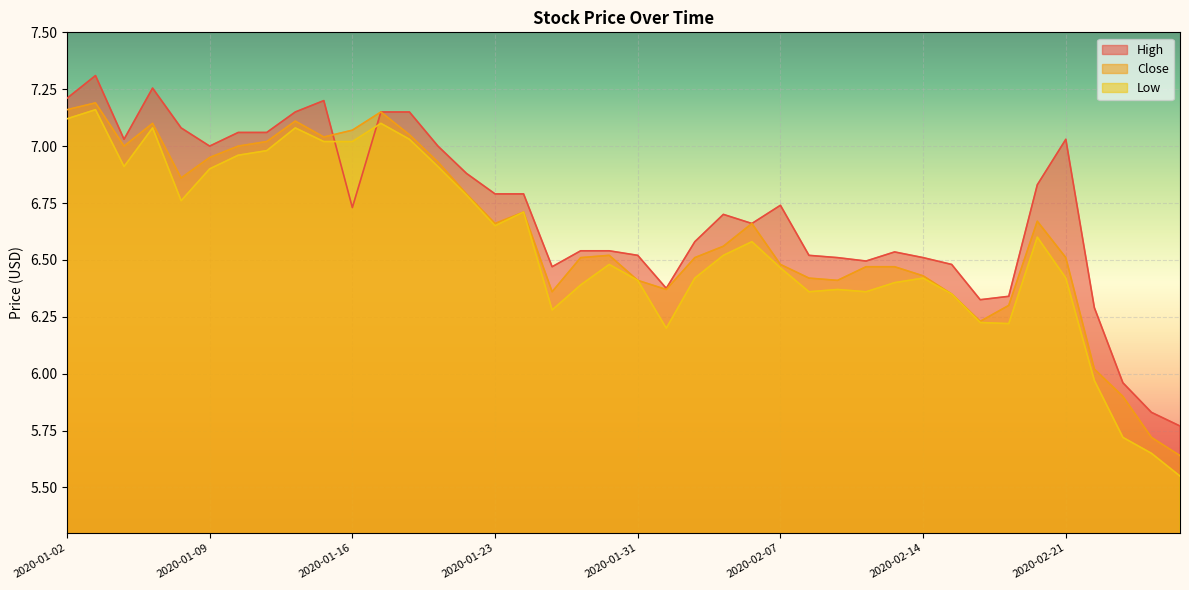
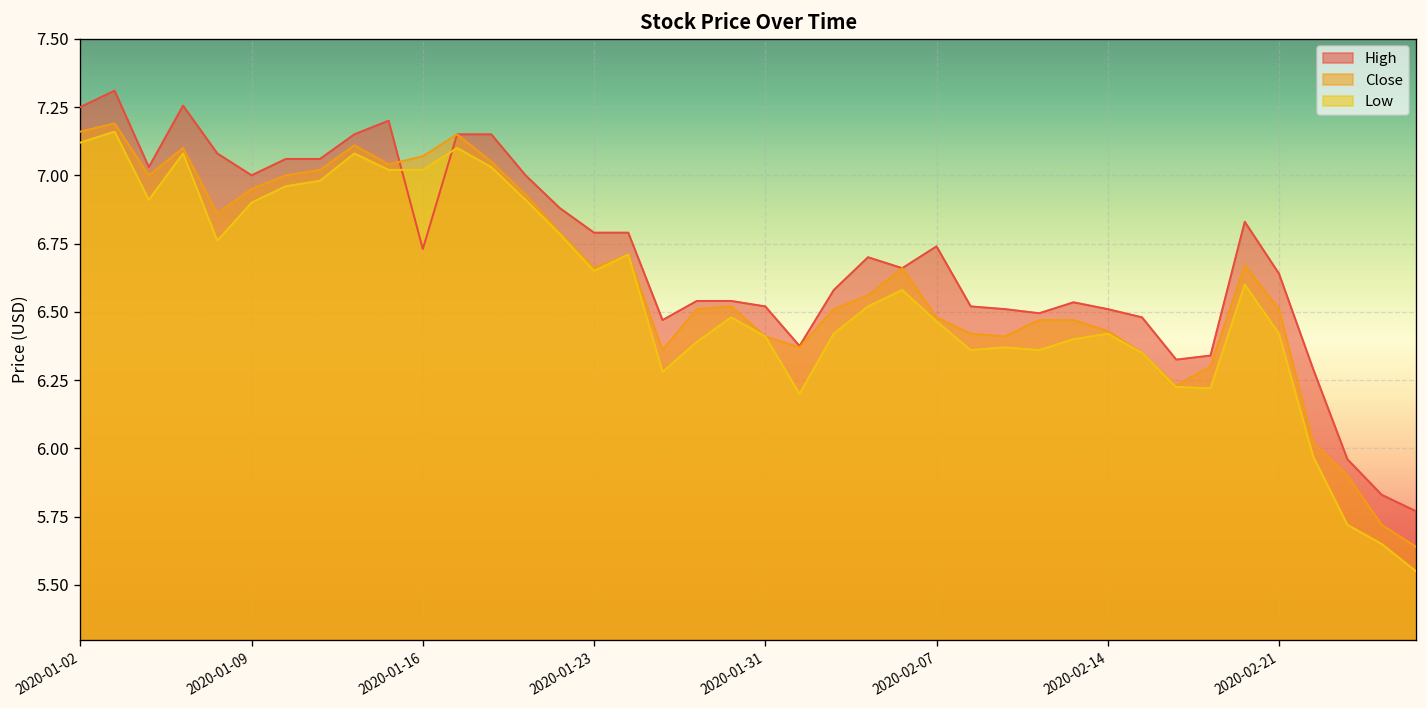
High, 2020-01-02: 7.21 -> 7.25
High, 2020-02-21: 7.03 -> 6.64
